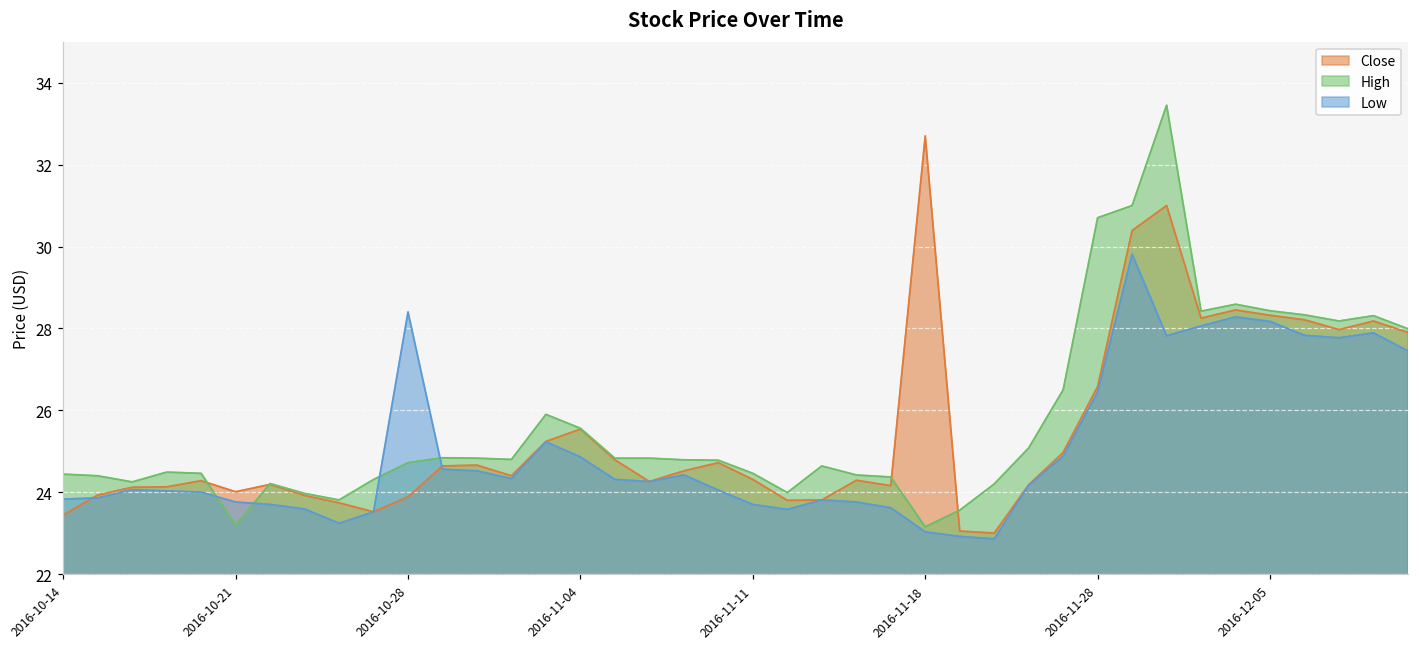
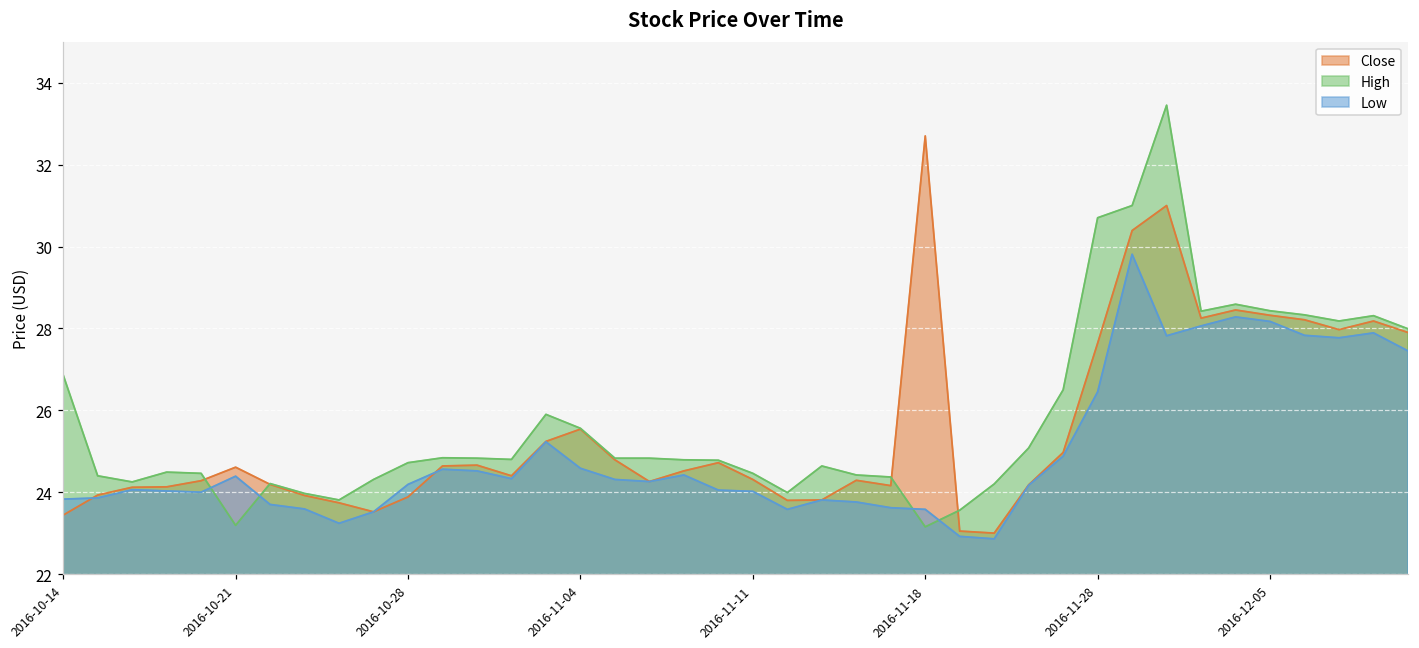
High, 2016-10-14: 24.4 -> 26.9
Close, 2016-10-21: 24.0 -> 24.6
Low, 2016-10-21: 23.8 -> 24.4
Low, 2016-10-28: 28.4 -> 24.2
Low, 2016-11-04: 24.9 -> 24.6
Low, 2016-11-11: 23.7 -> 24.0
Low, 2016-11-18: 23.0 -> 23.6
Close, 2016-11-28: 26.6 -> 27.6
